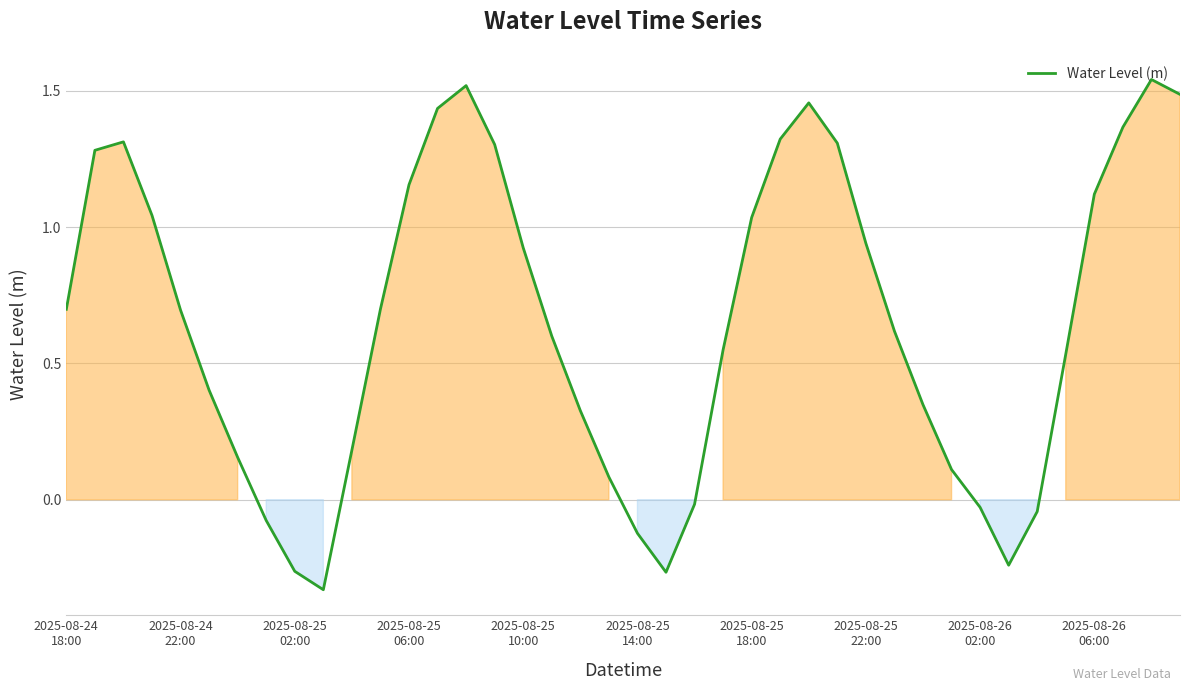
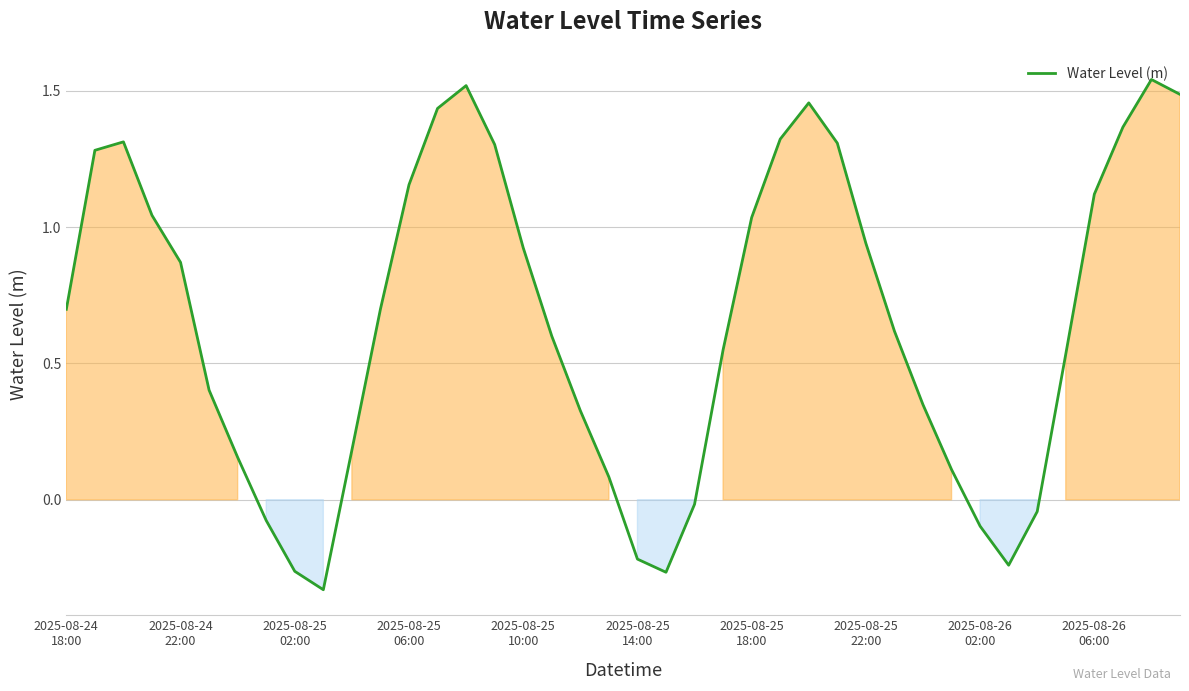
2025-08-24 22:00: 0.70 -> 0.87
2025-08-25 14:00: -0.12 -> -0.22
2025-08-26 02:00: -0.03 -> -0.10
